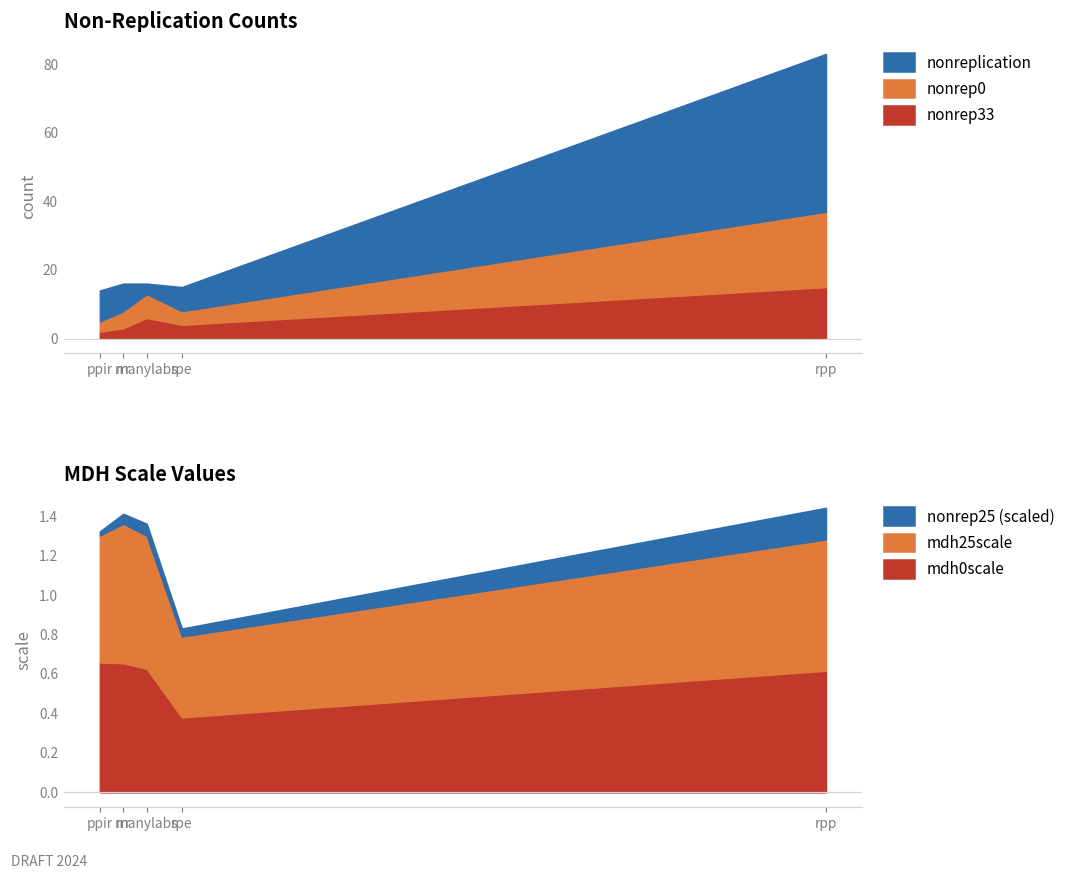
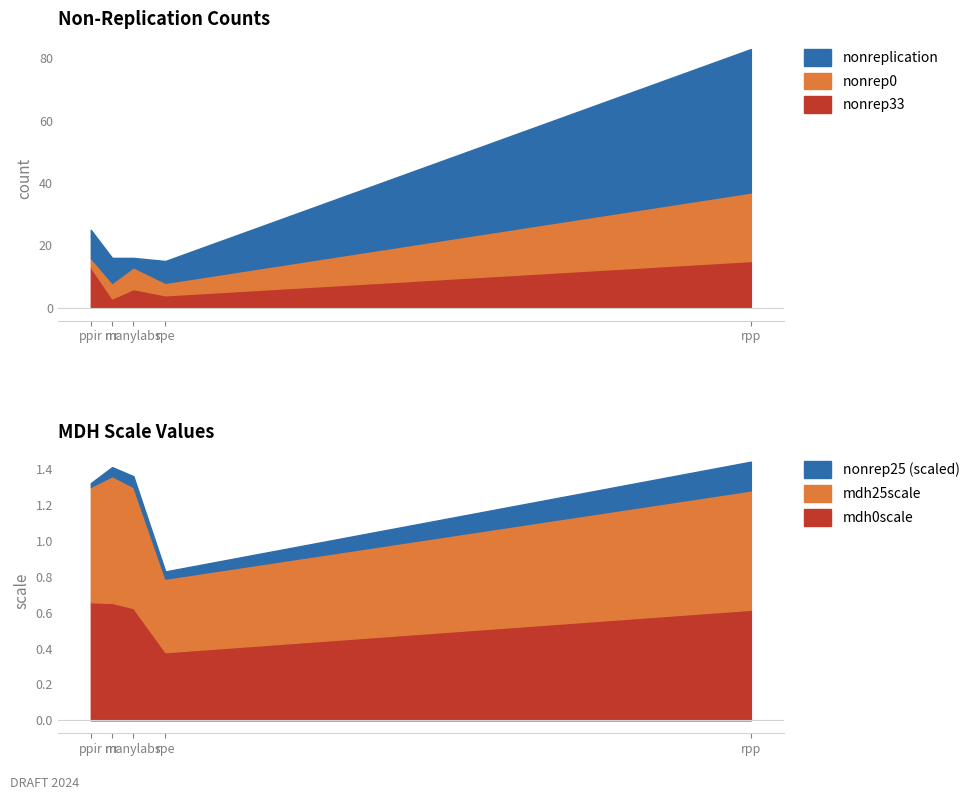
Non-Replication Counts, nonrep33, ppir: 2 -> 13
